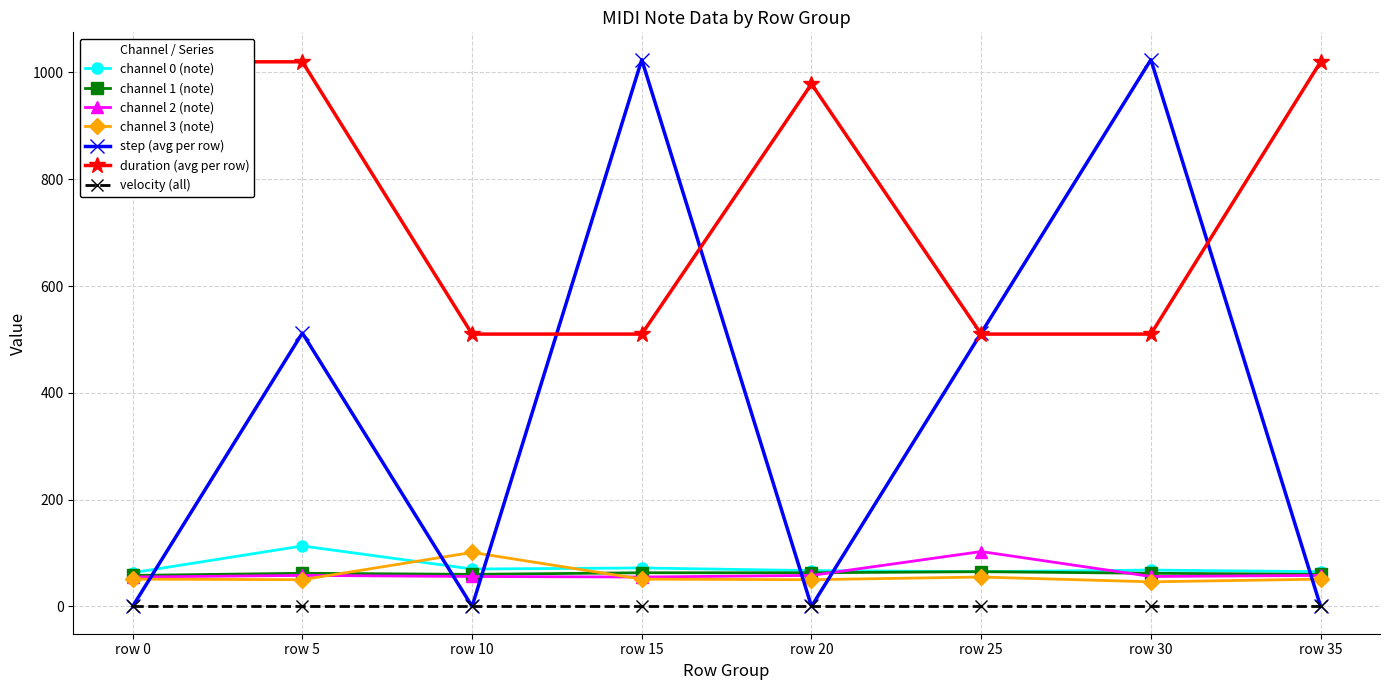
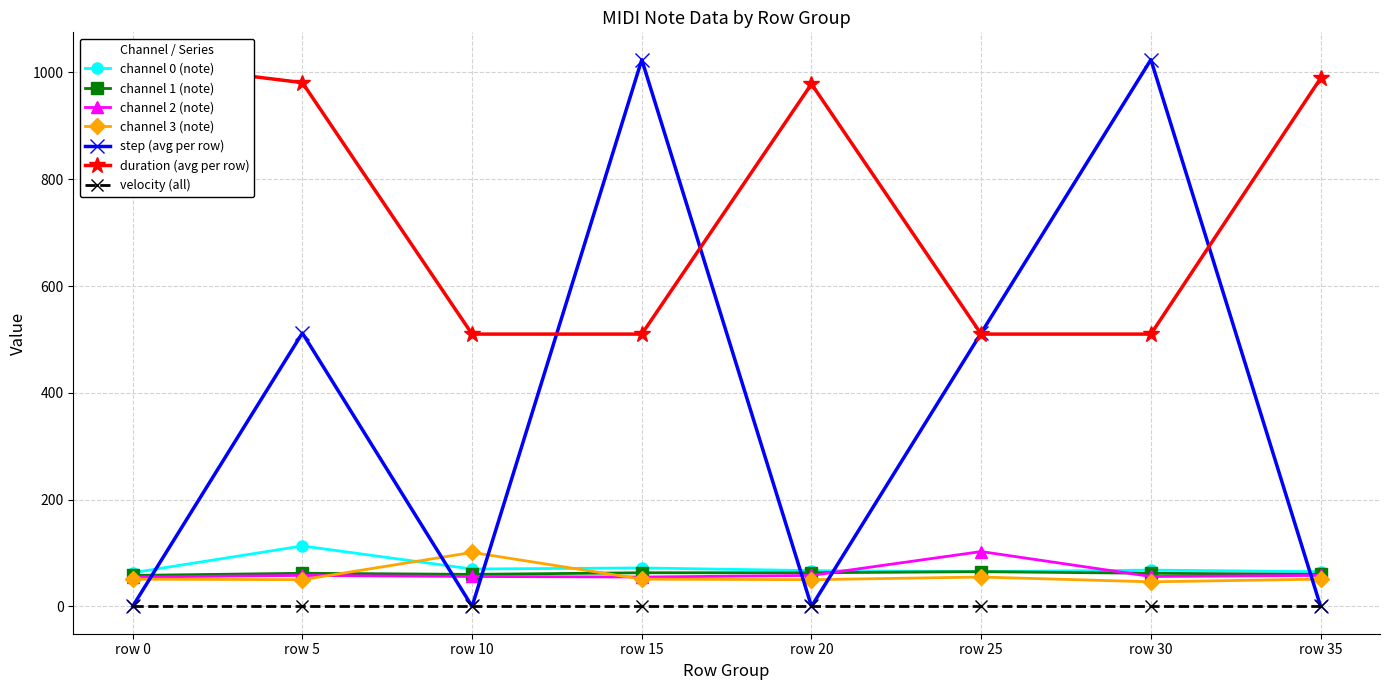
duration (avg per row), row 5: 1020 -> 980
duration (avg per row), row 35: 1020 -> 990
